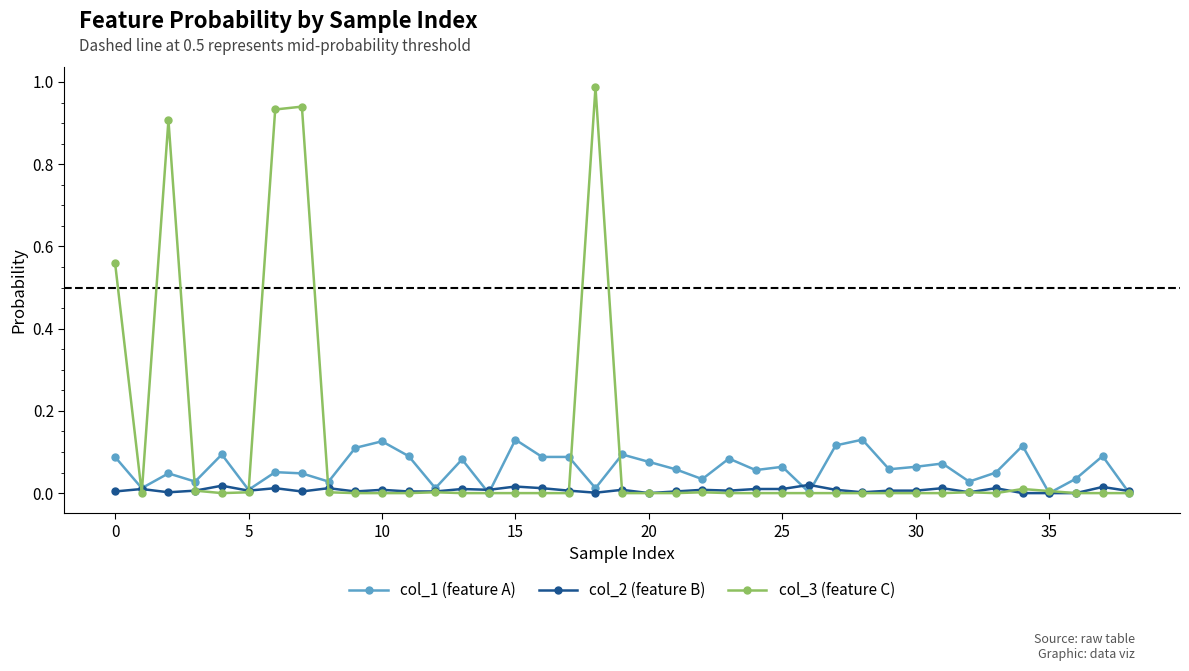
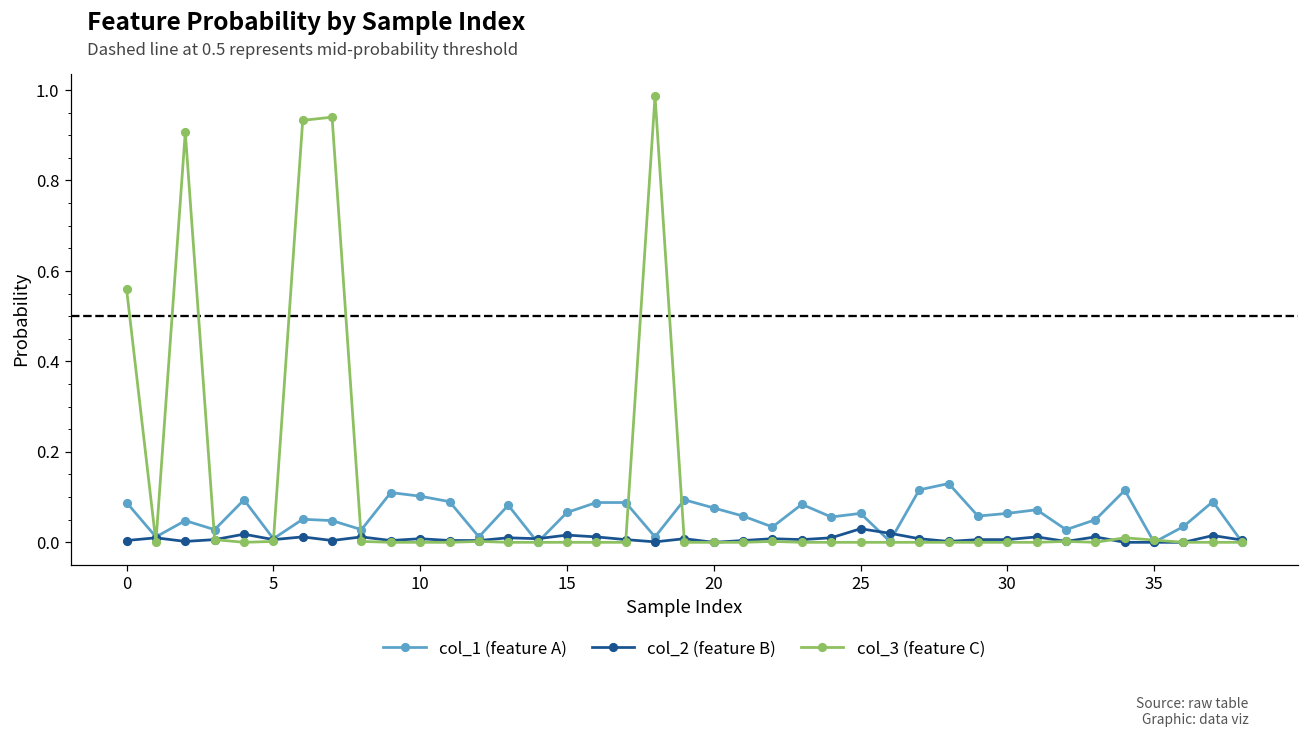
col_1 (feature A), 10: 0.13 -> 0.10
col_1 (feature A), 15: 0.13 -> 0.07
col_2 (feature B), 25: 0.01 -> 0.03
